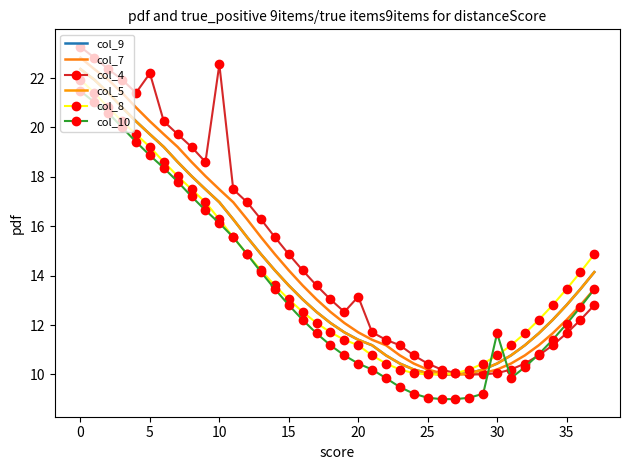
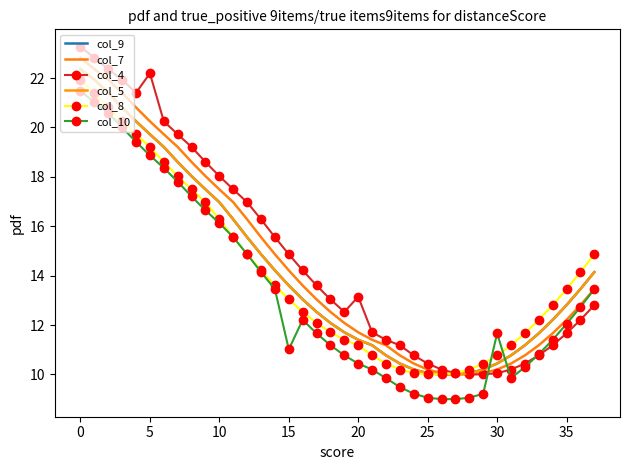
col_4, 10: 22.6 -> 18.0
col_10, 15: 12.8 -> 11.0
